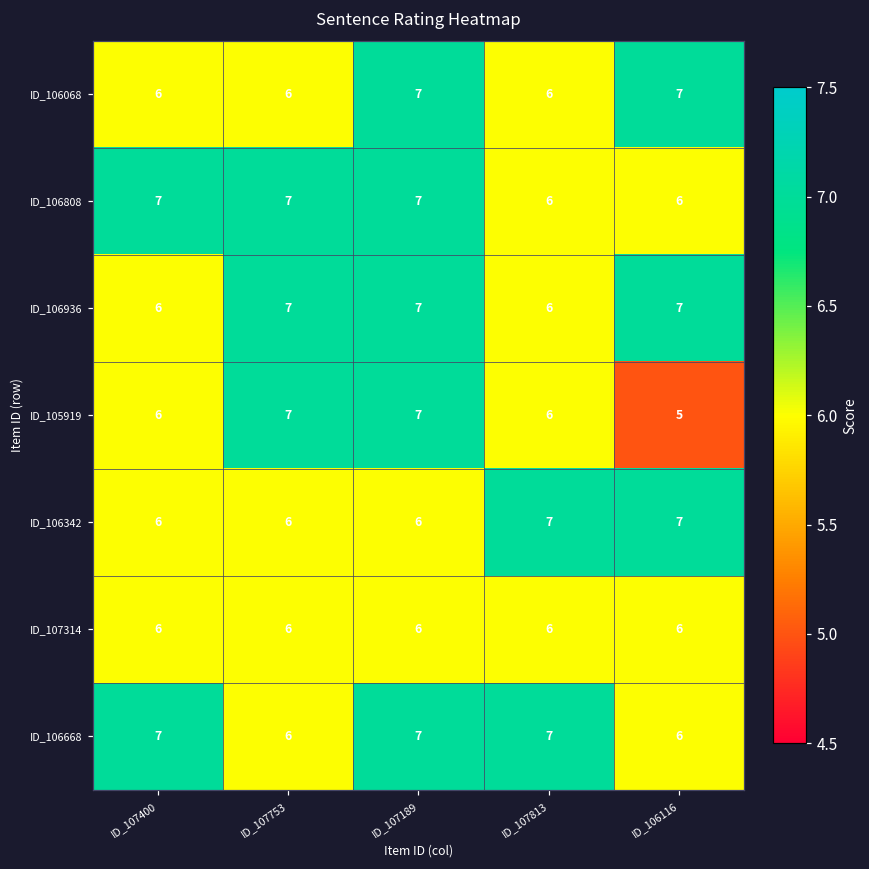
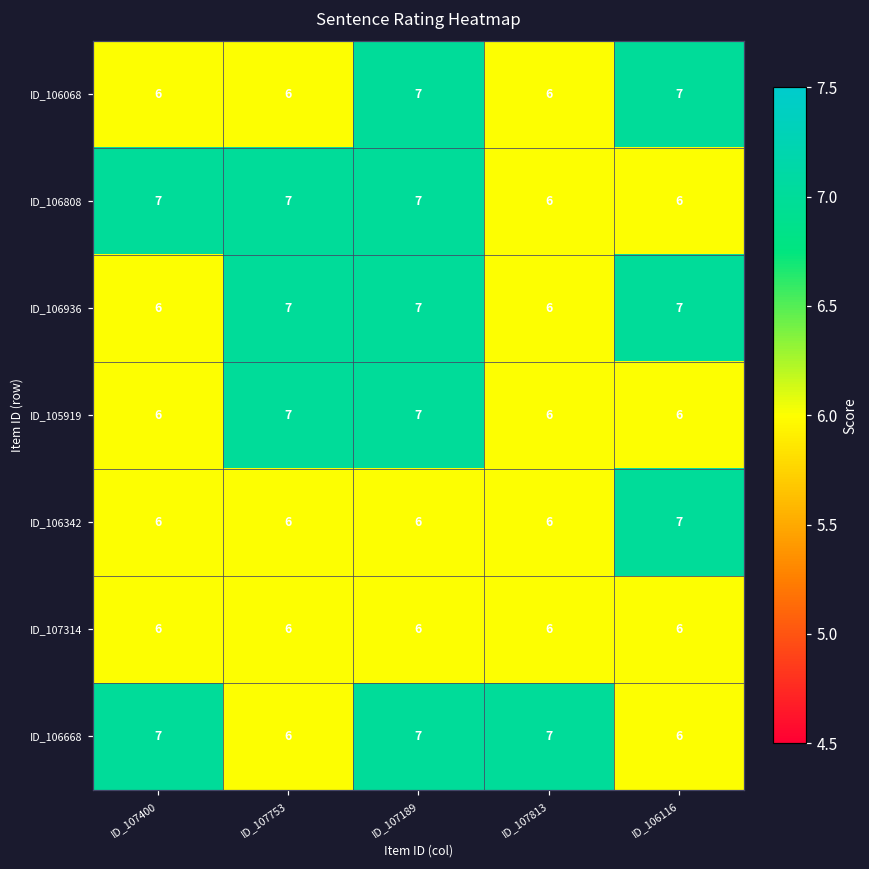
ID_105919, ID_106116: 5 -> 6
ID_106342, ID_107813: 7 -> 6
